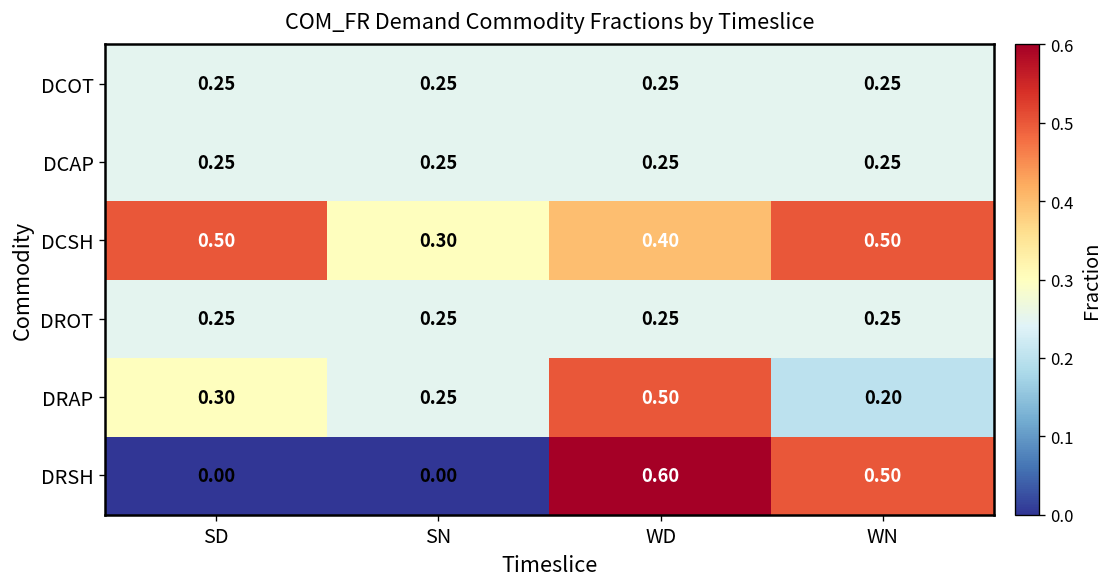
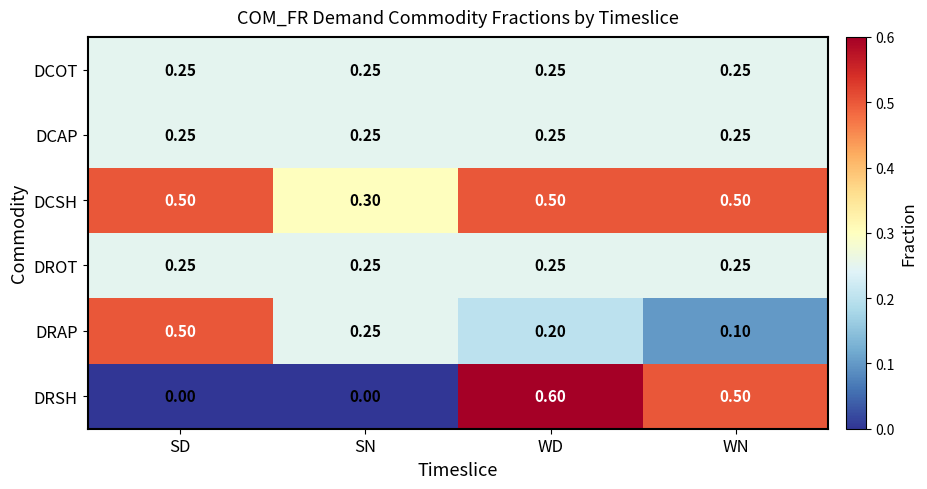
DCSH, WD: 0.40 -> 0.50
DRAP, SD: 0.30 -> 0.50
DRAP, WD: 0.50 -> 0.20
DRAP, WN: 0.20 -> 0.10
